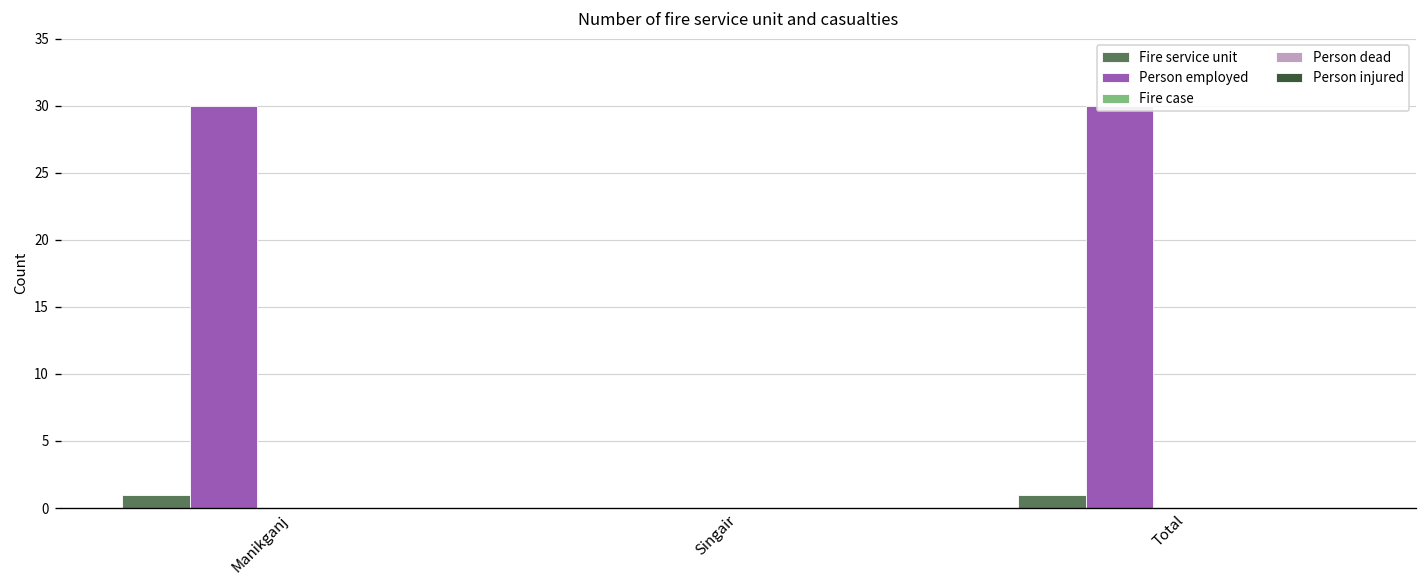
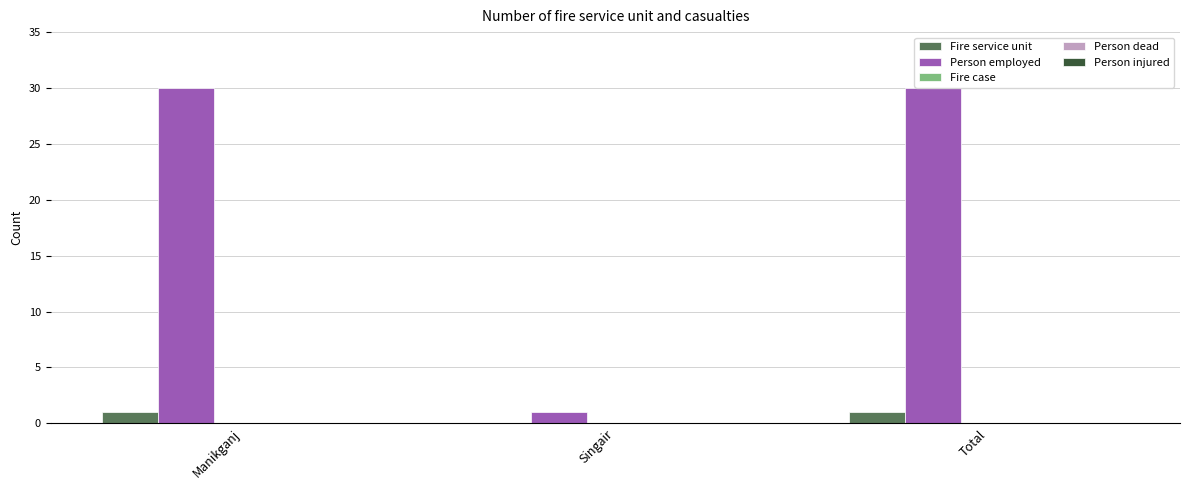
Person employed, Singair: 0 -> 1
